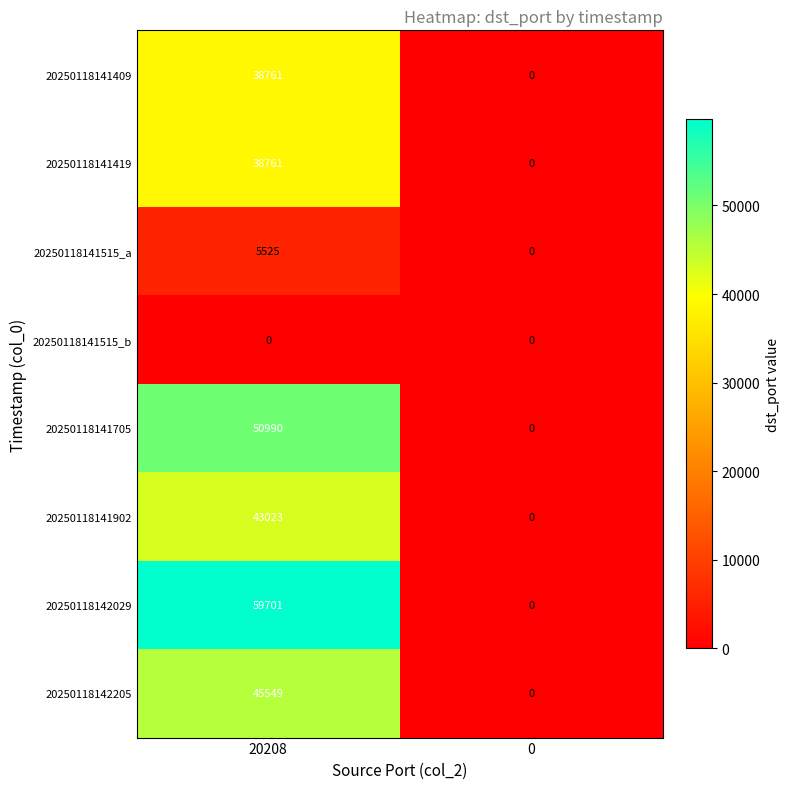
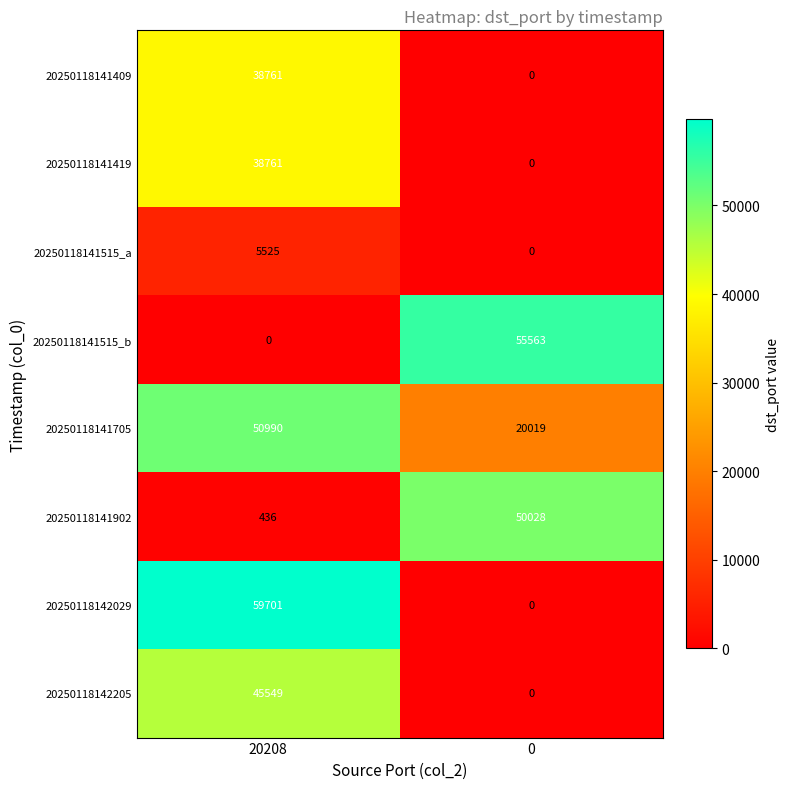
20250118141515_b, 0: 0 -> 55563
20250118141705, 0: 0 -> 20019
20250118141902, 20208: 43023 -> 436
20250118141902, 0: 0 -> 50028
